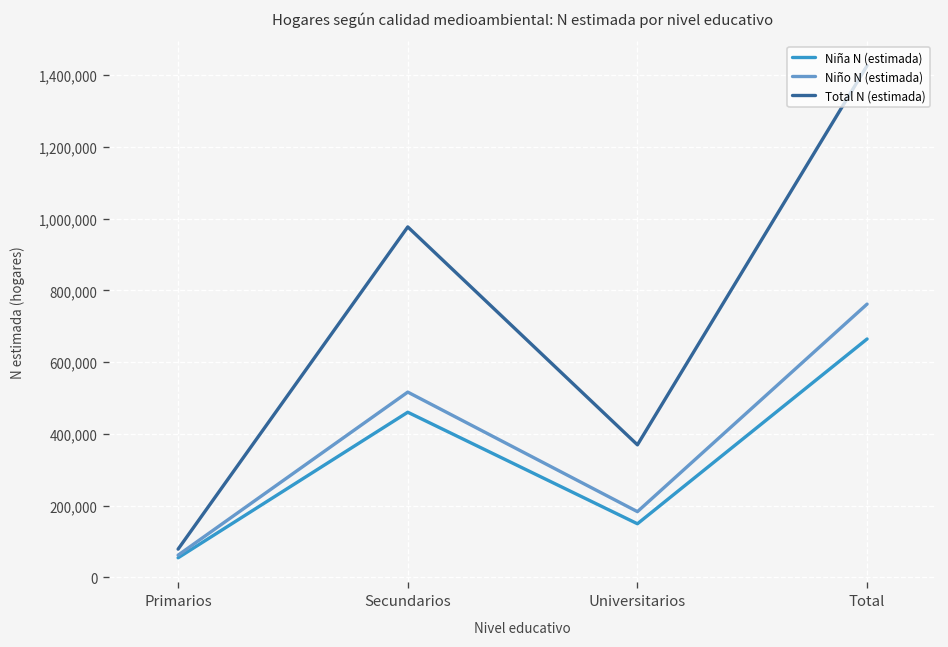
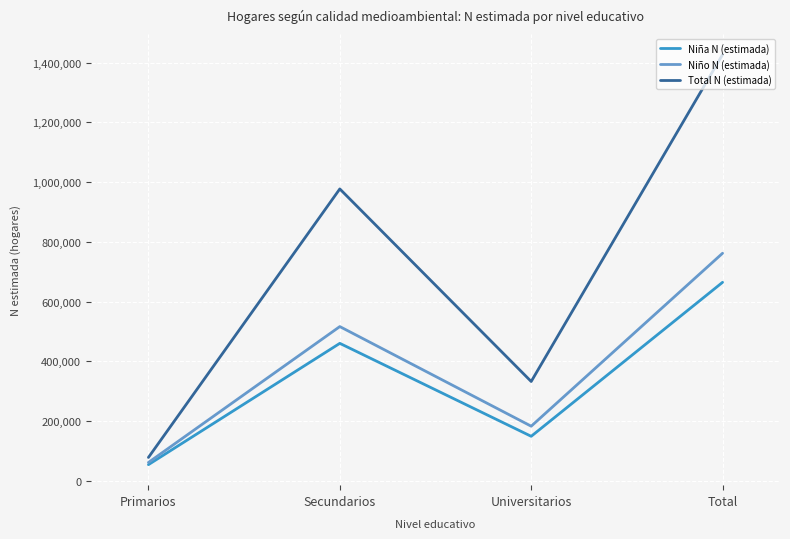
Total N (estimada), Universitarios: 370,000 -> 330,000
